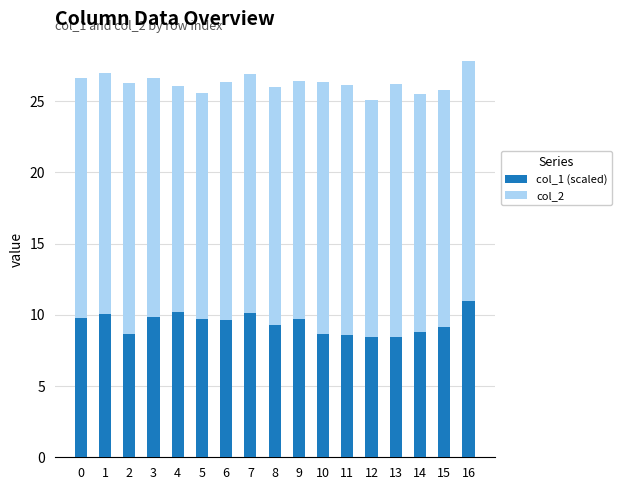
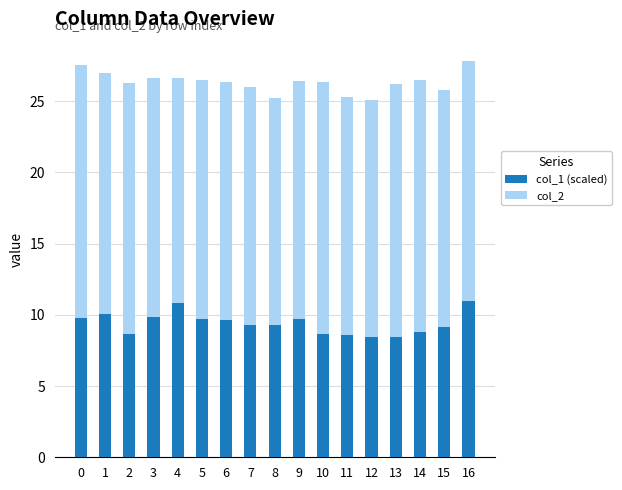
col_2, 0: 16.8 -> 17.7
col_1 (scaled), 4: 10.2 -> 10.8
col_2, 5: 15.8 -> 16.8
col_1 (scaled), 7: 10.1 -> 9.3
col_2, 8: 16.8 -> 16.0
col_2, 11: 17.5 -> 16.7
col_2, 14: 16.7 -> 17.7
